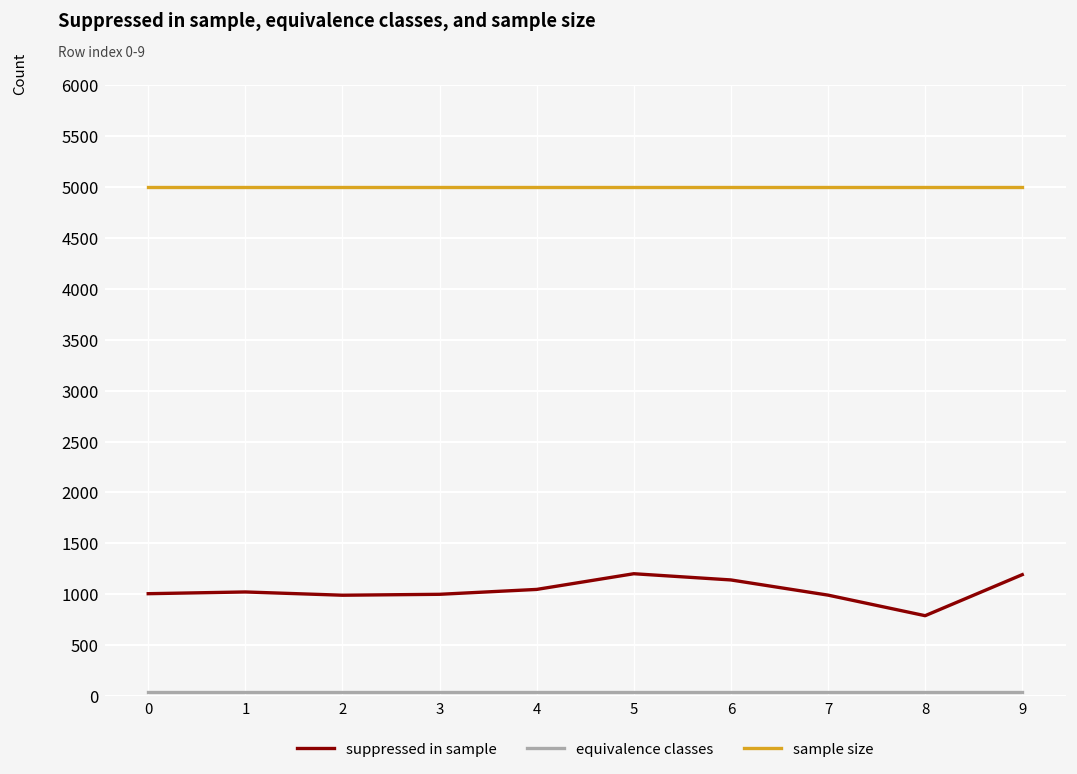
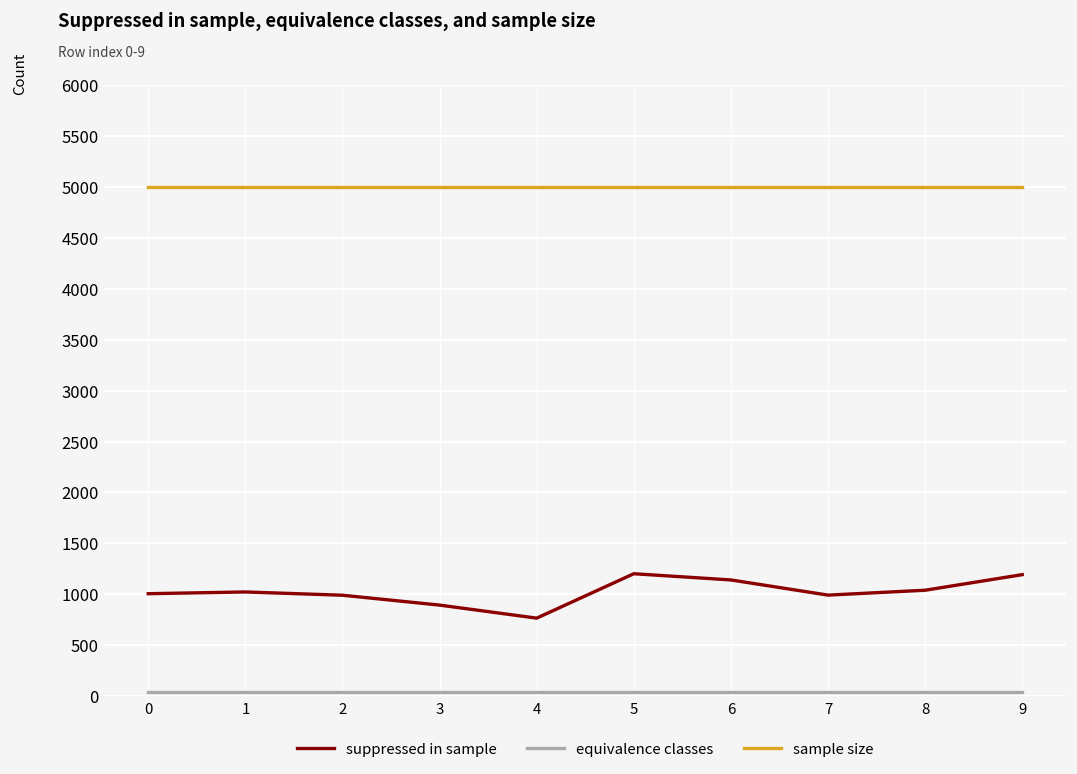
suppressed in sample, 3: 1000 -> 900
suppressed in sample, 4: 1000 -> 800
suppressed in sample, 8: 800 -> 1000
